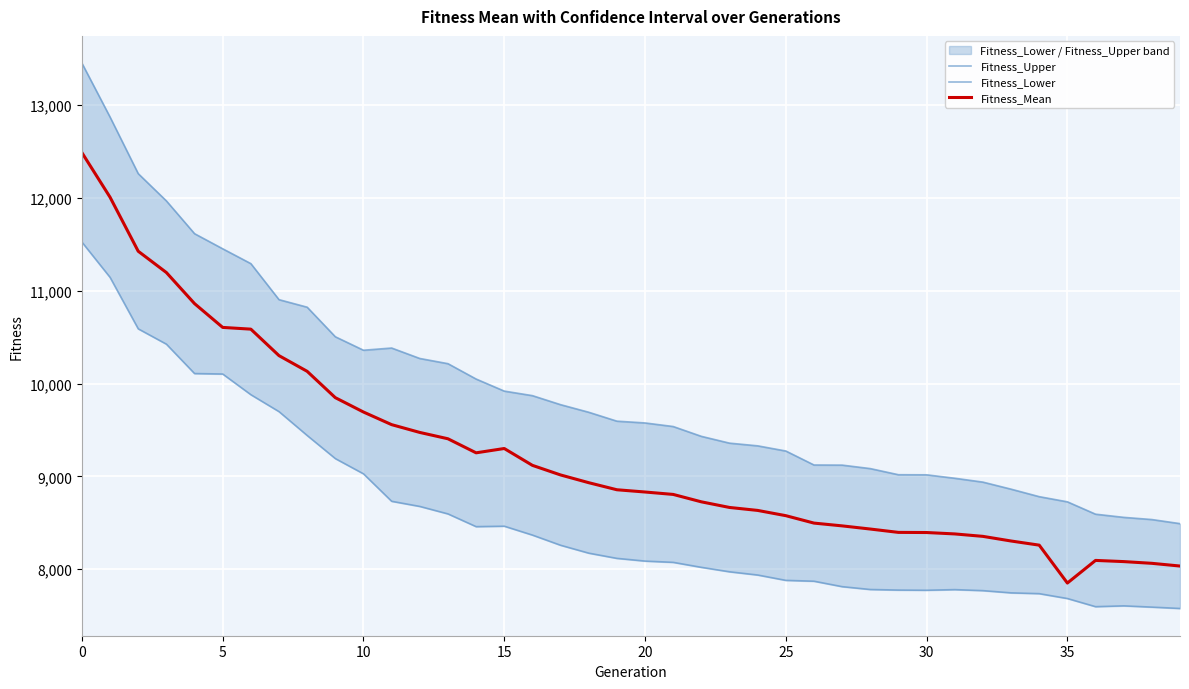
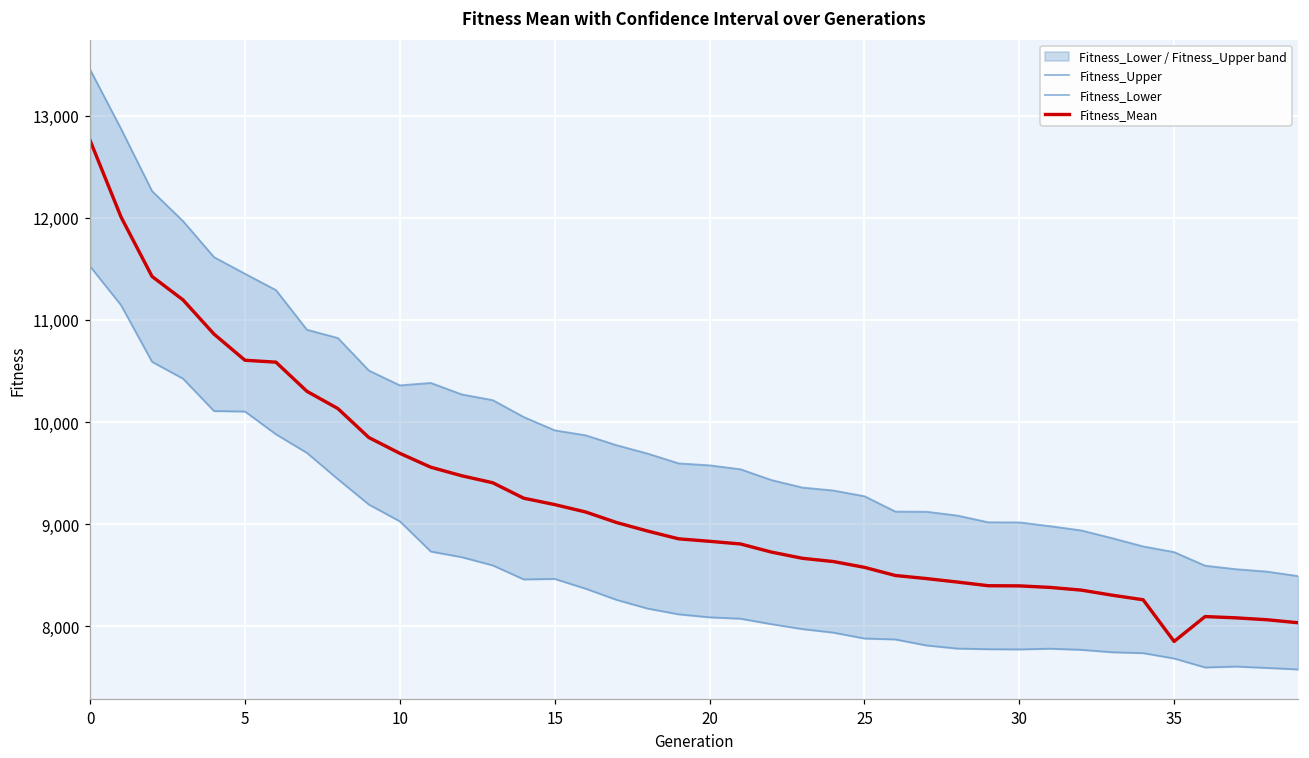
Fitness_Mean, 0: 12,500 -> 12,800
Fitness_Mean, 15: 9,300 -> 9,200
